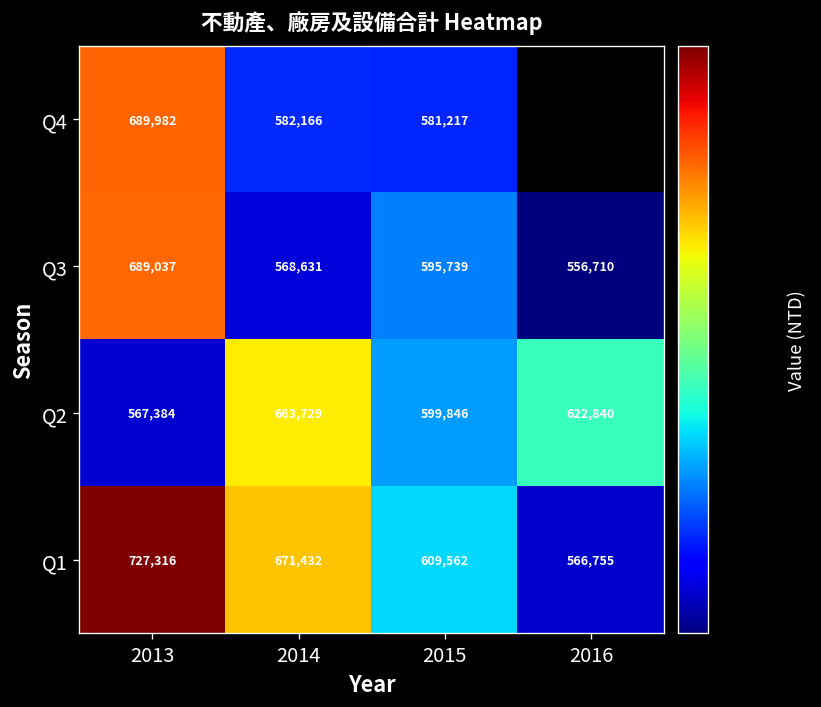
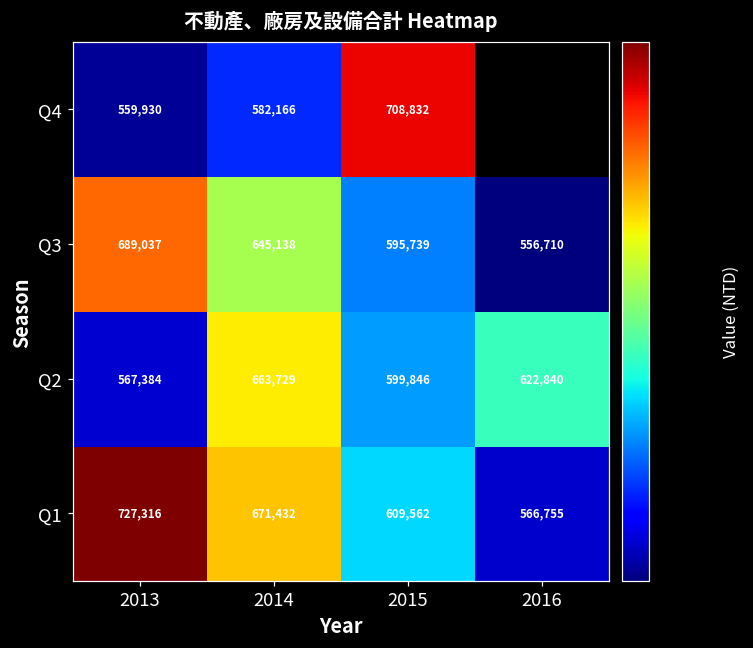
Q4, 2013: 689,982 -> 559,930
Q4, 2015: 581,217 -> 708,832
Q3, 2014: 568,631 -> 645,138
